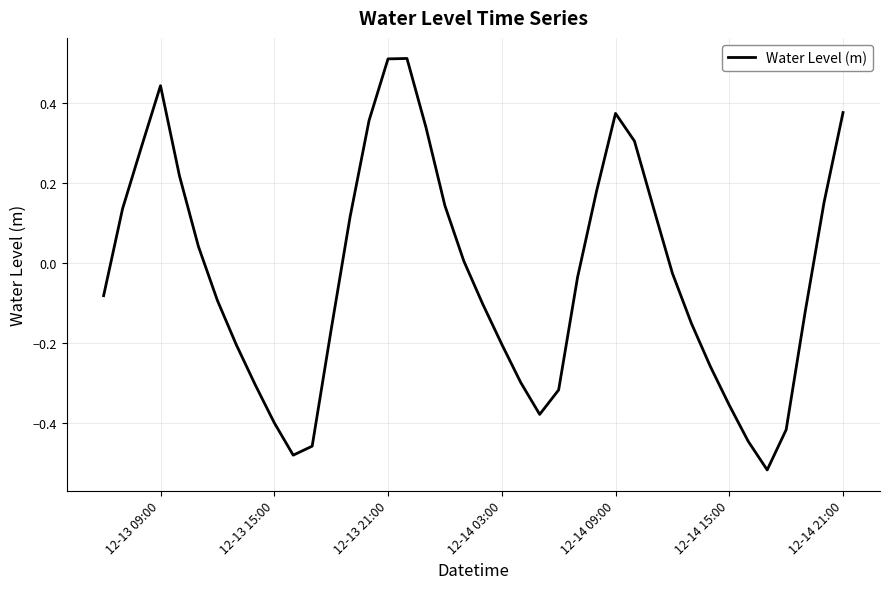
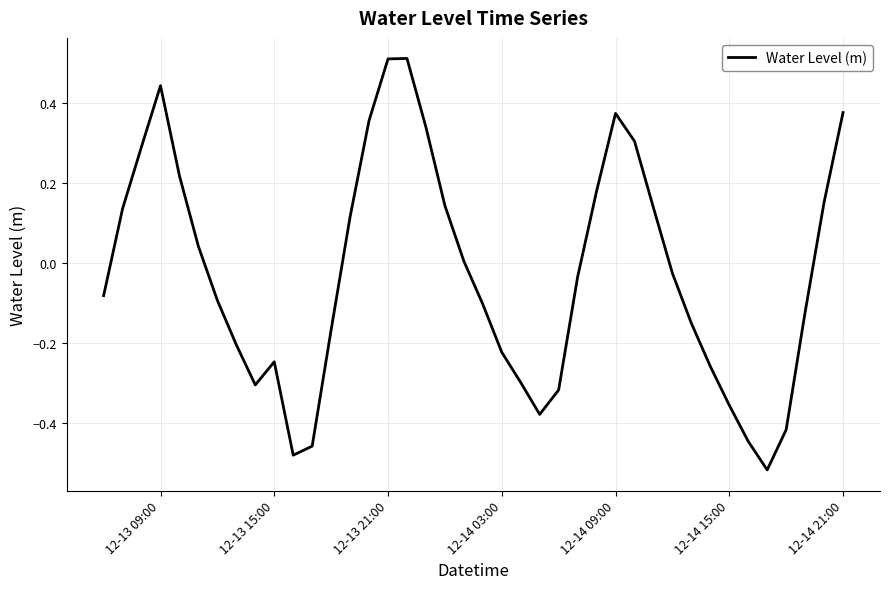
12-13 15:00: -0.40 -> -0.25
12-14 03:00: -0.20 -> -0.22
